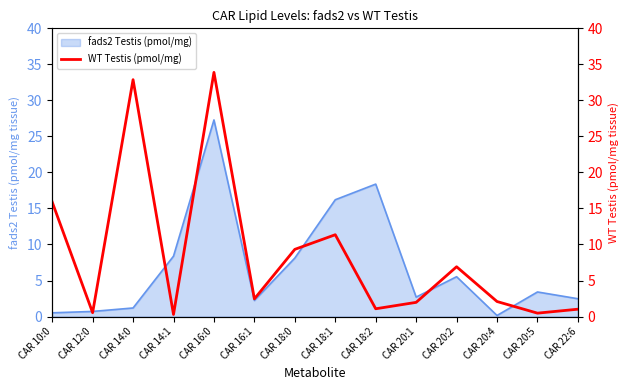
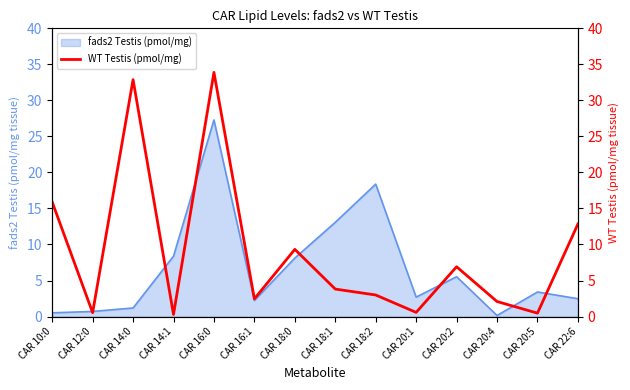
fads2 Testis (pmol/mg), CAR 18:1: 16 -> 13
WT Testis (pmol/mg), CAR 18:1: 11 -> 4
WT Testis (pmol/mg), CAR 18:2: 1 -> 3
WT Testis (pmol/mg), CAR 20:1: 2 -> 1
WT Testis (pmol/mg), CAR 22:6: 1 -> 13
